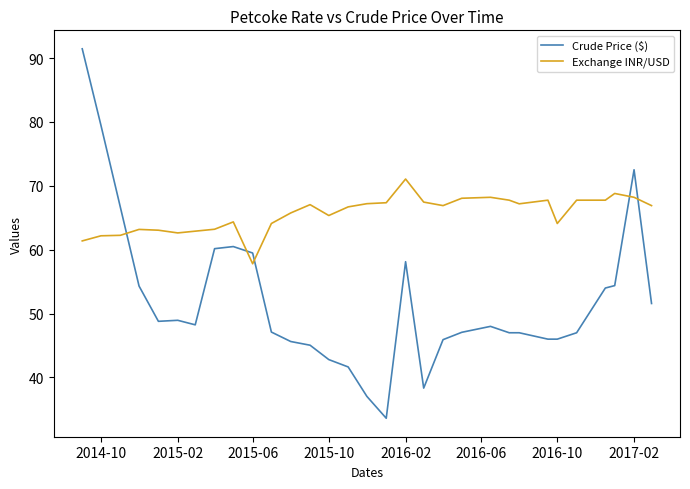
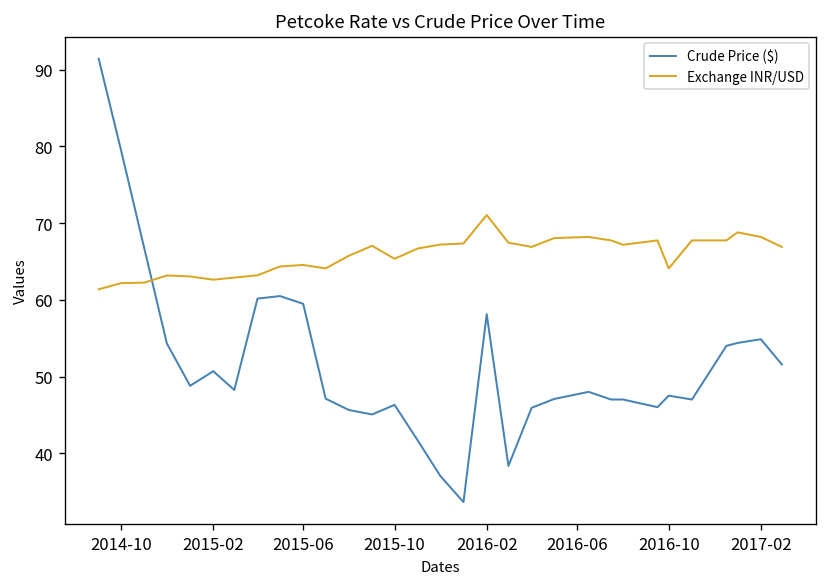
Crude Price ($), 2015-02: 49 -> 51
Exchange INR/USD, 2015-06: 58 -> 65
Crude Price ($), 2015-10: 43 -> 46
Crude Price ($), 2016-10: 46 -> 48
Crude Price ($), 2017-02: 73 -> 55
